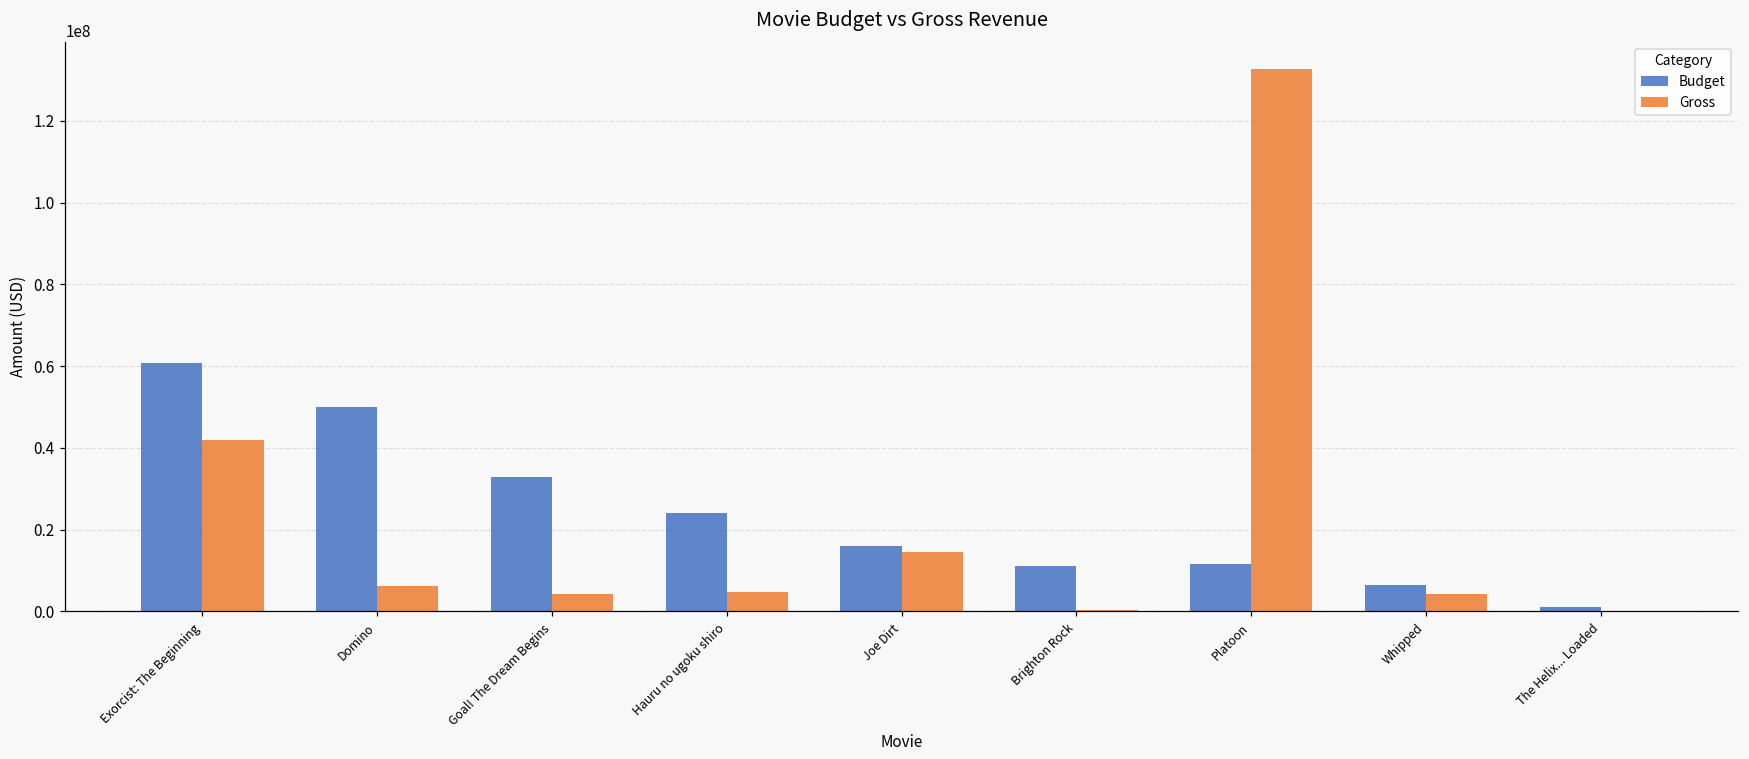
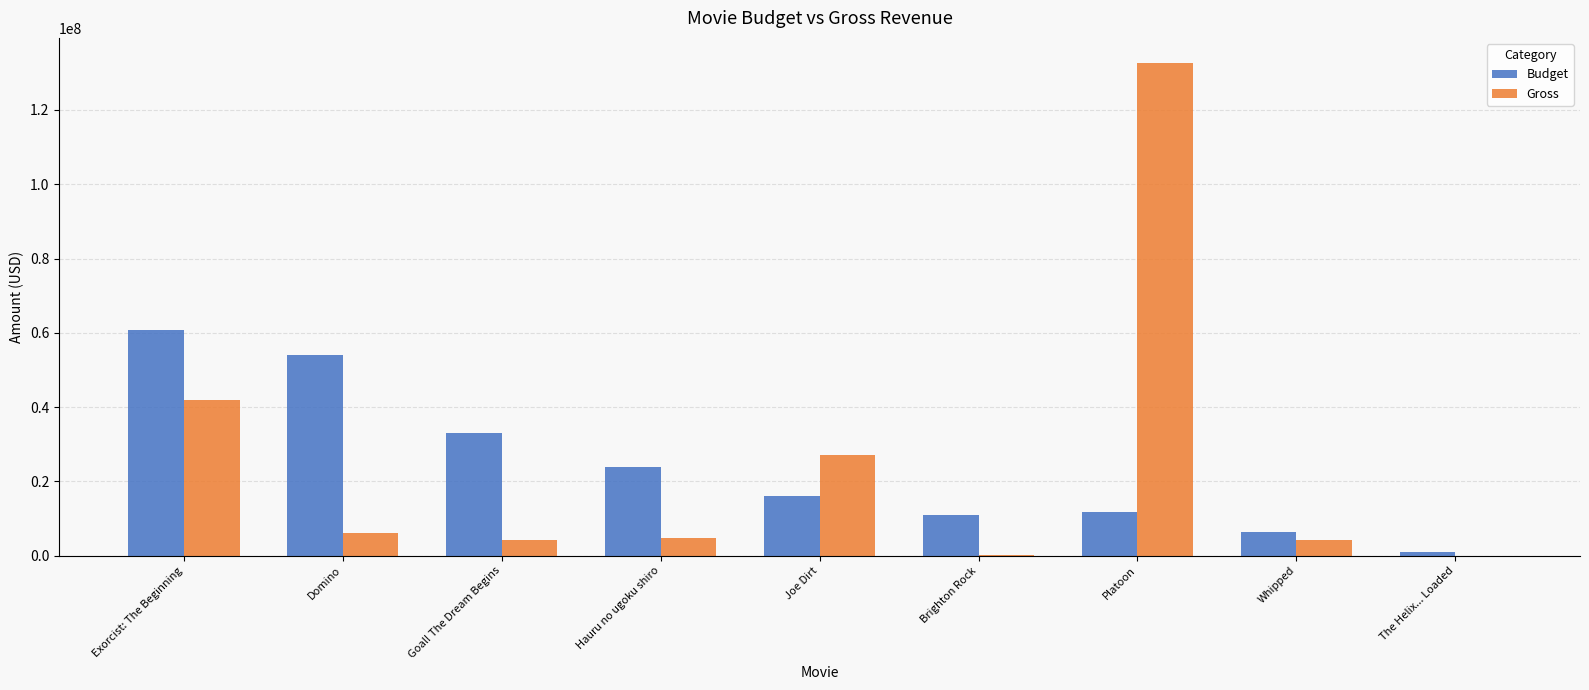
Budget, Domino: 50000000 -> 54000000
Gross, Joe Dirt: 15000000 -> 27000000
